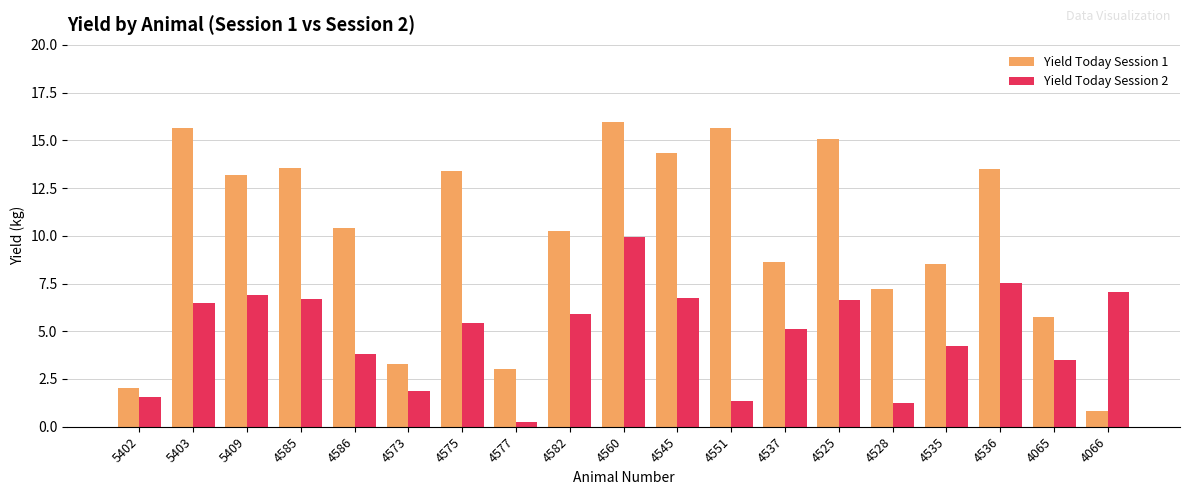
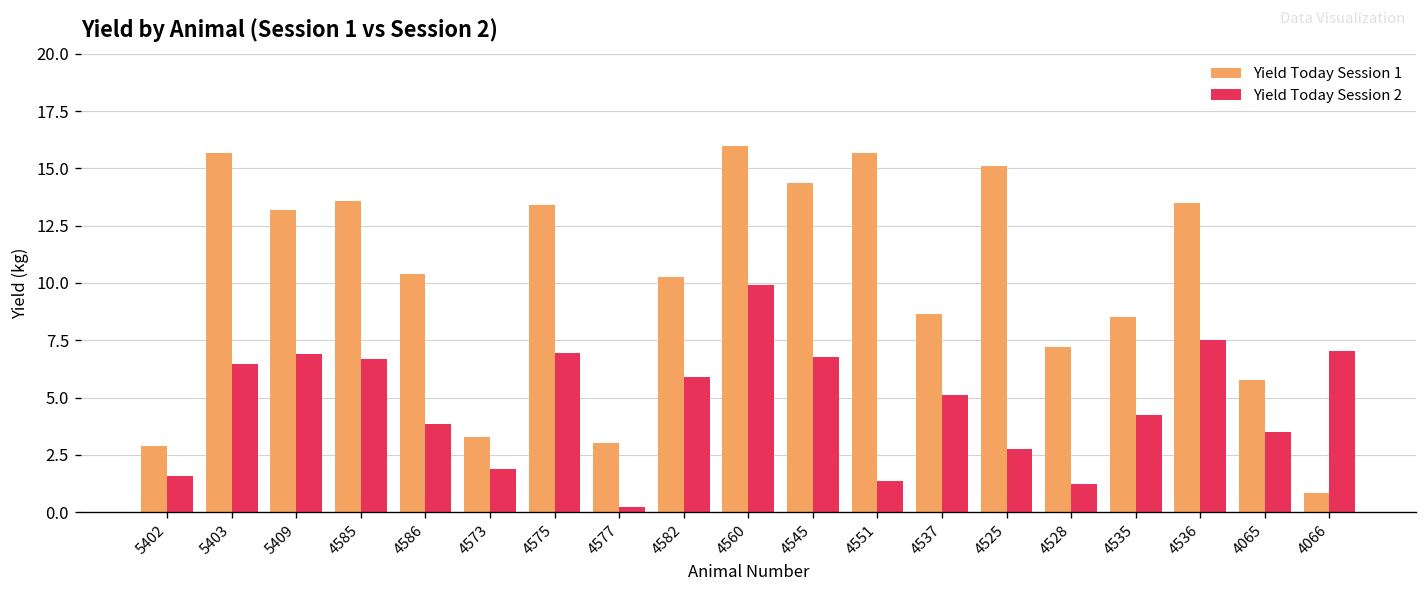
Yield Today Session 1, 5402: 2.0 -> 2.9
Yield Today Session 2, 4575: 5.4 -> 6.9
Yield Today Session 2, 4525: 6.6 -> 2.8
